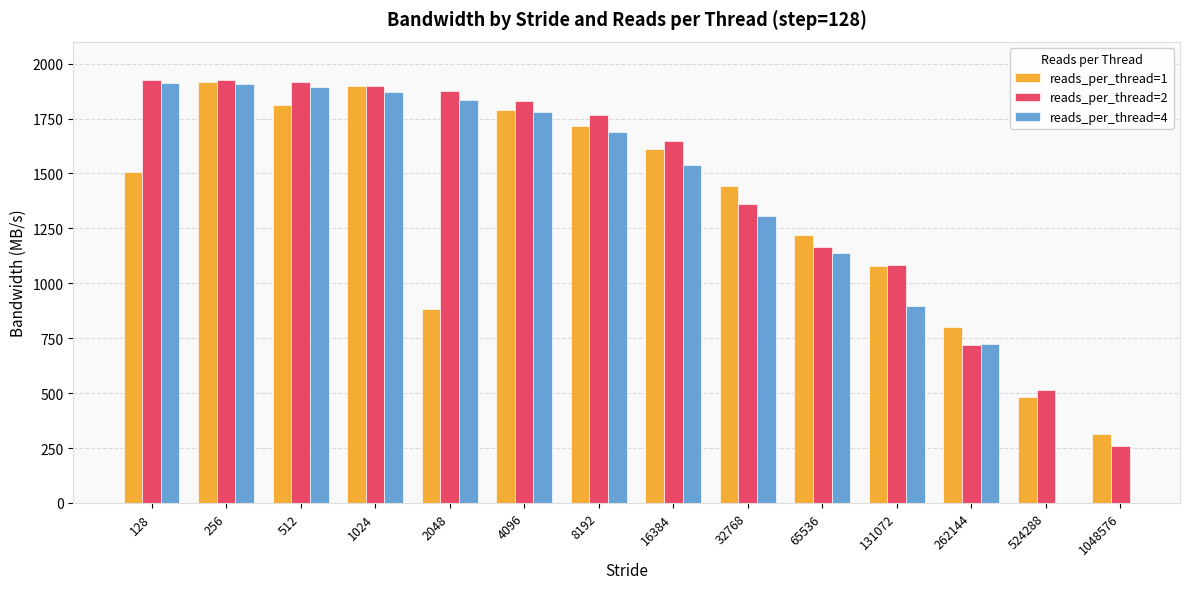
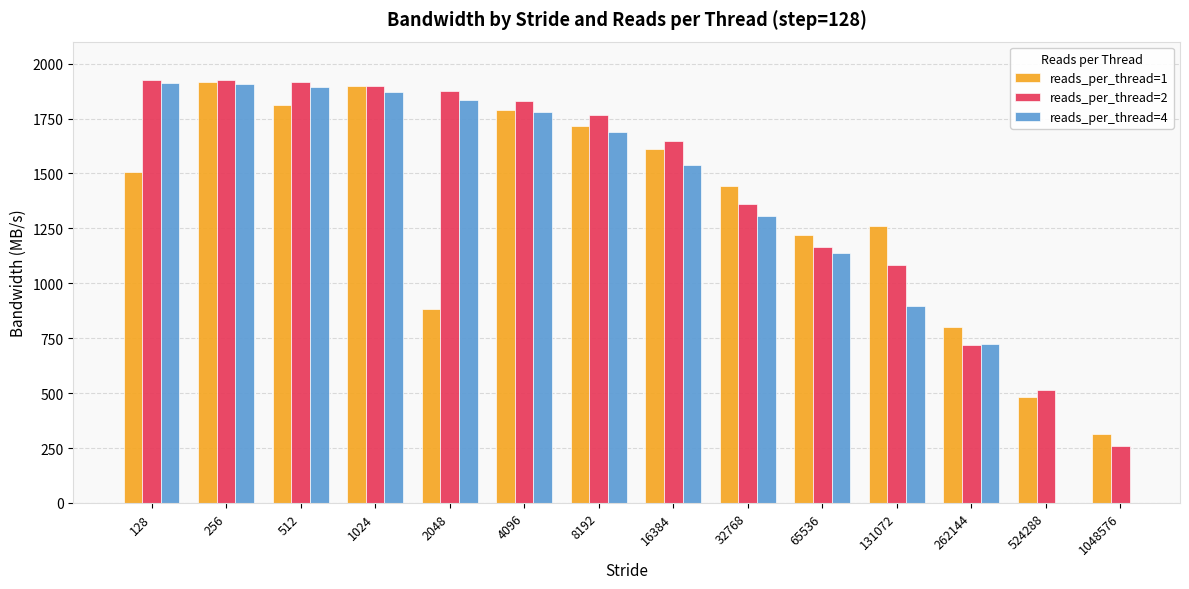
reads_per_thread=1, 131072: 1080 -> 1260
